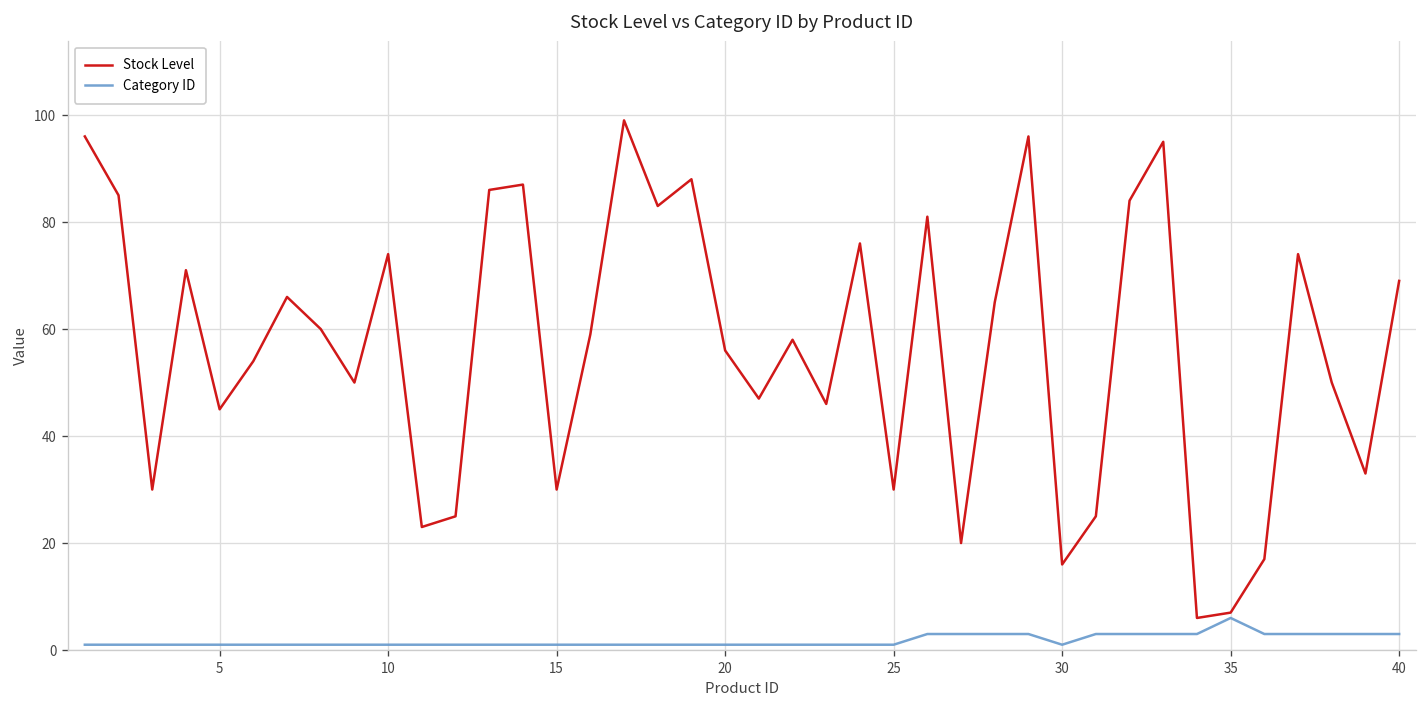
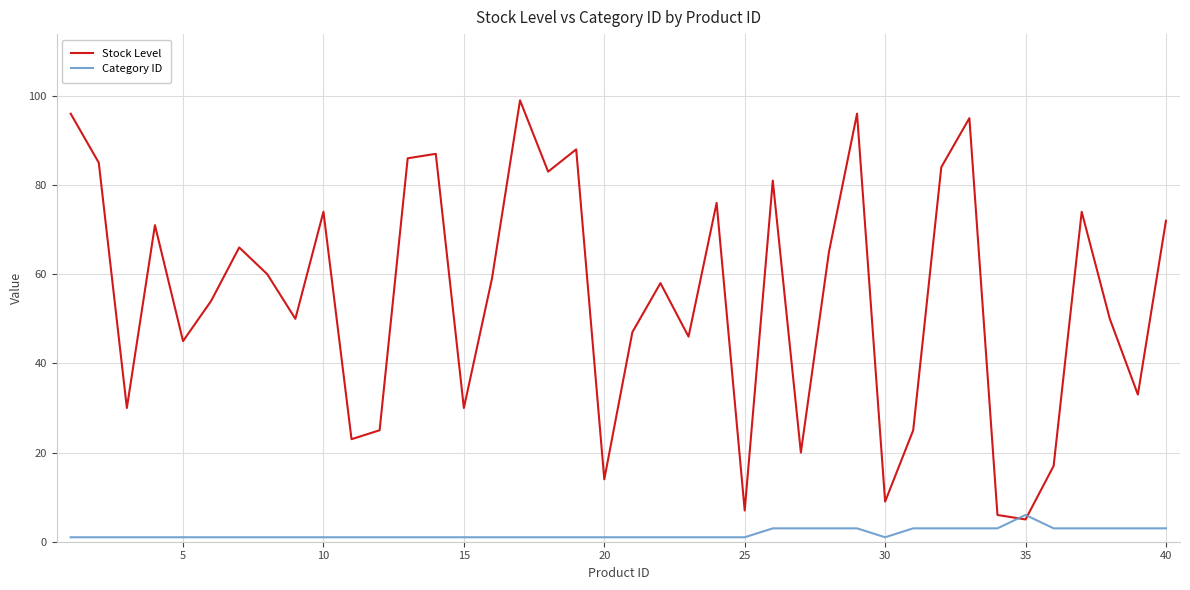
Stock Level, 20: 56 -> 14
Stock Level, 25: 30 -> 7
Stock Level, 30: 16 -> 9
Stock Level, 35: 7 -> 5
Stock Level, 40: 69 -> 72
